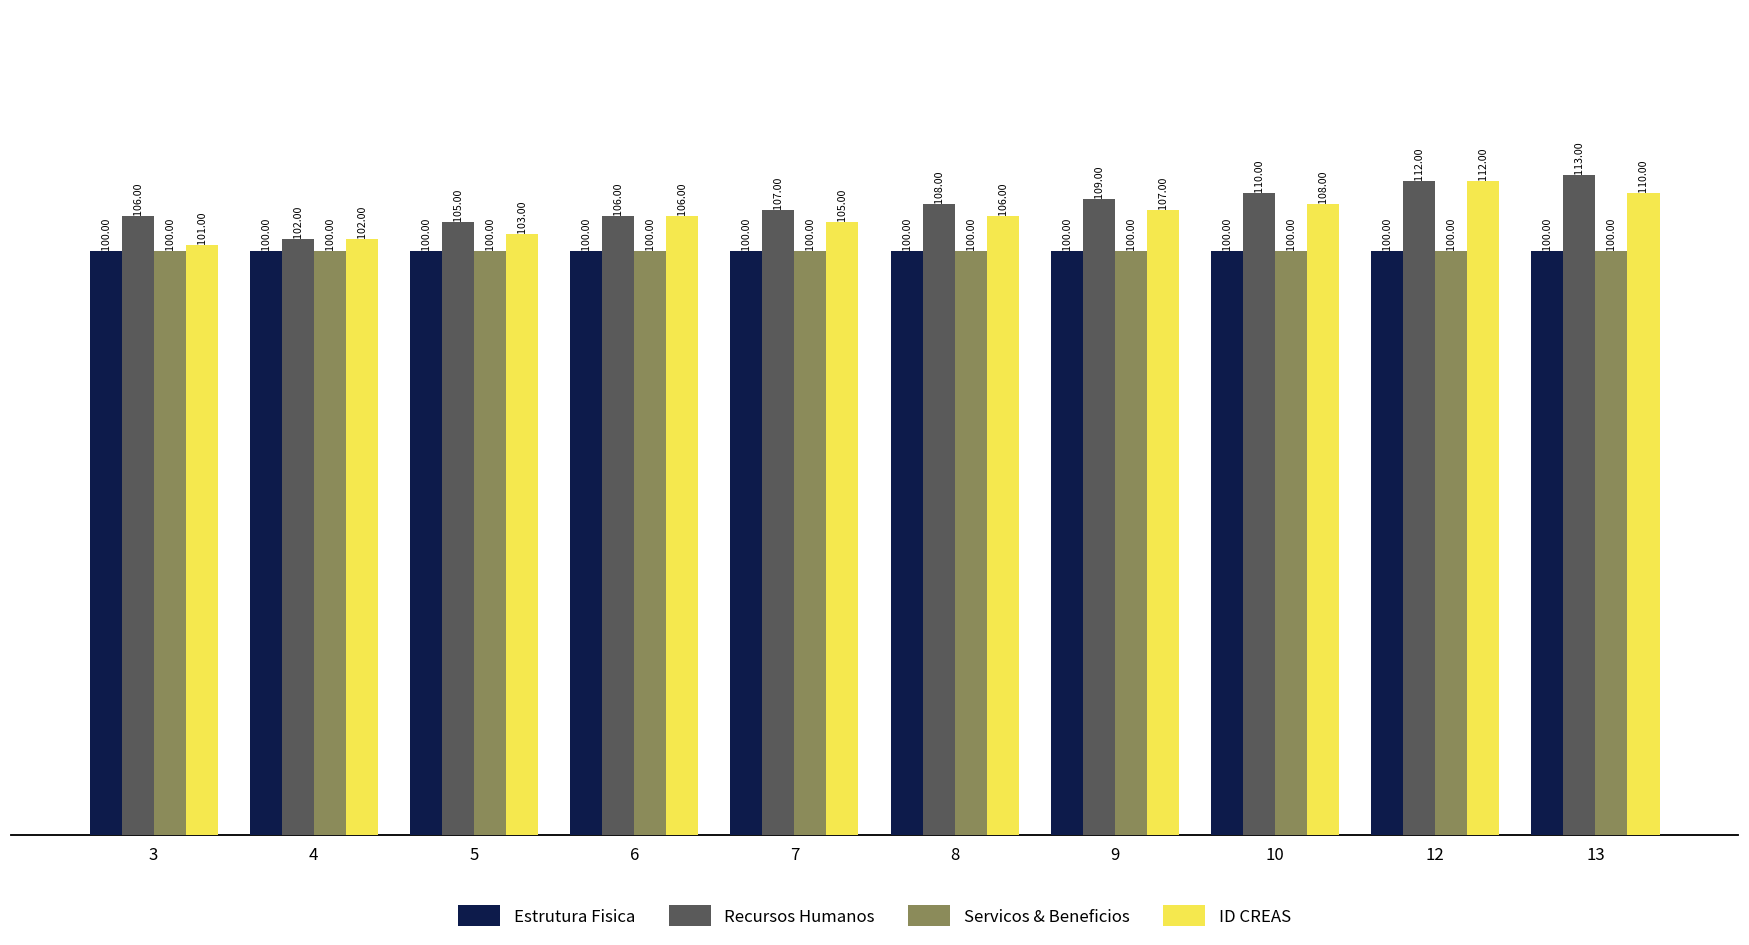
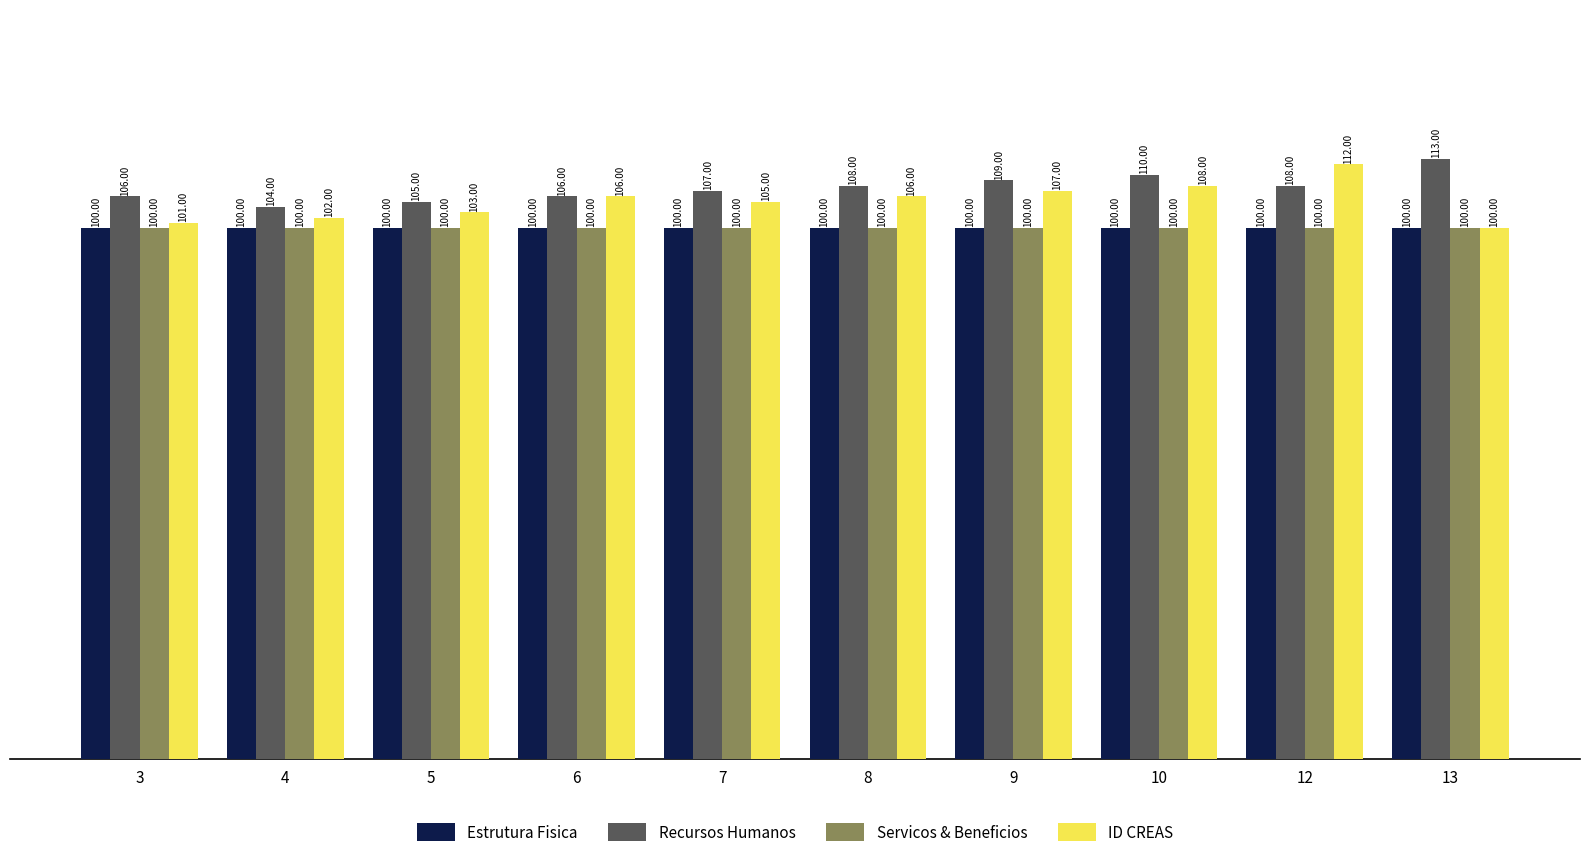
Recursos Humanos, 4: 102.00 -> 104.00
Recursos Humanos, 12: 112.00 -> 108.00
ID CREAS, 13: 110.00 -> 100.00
